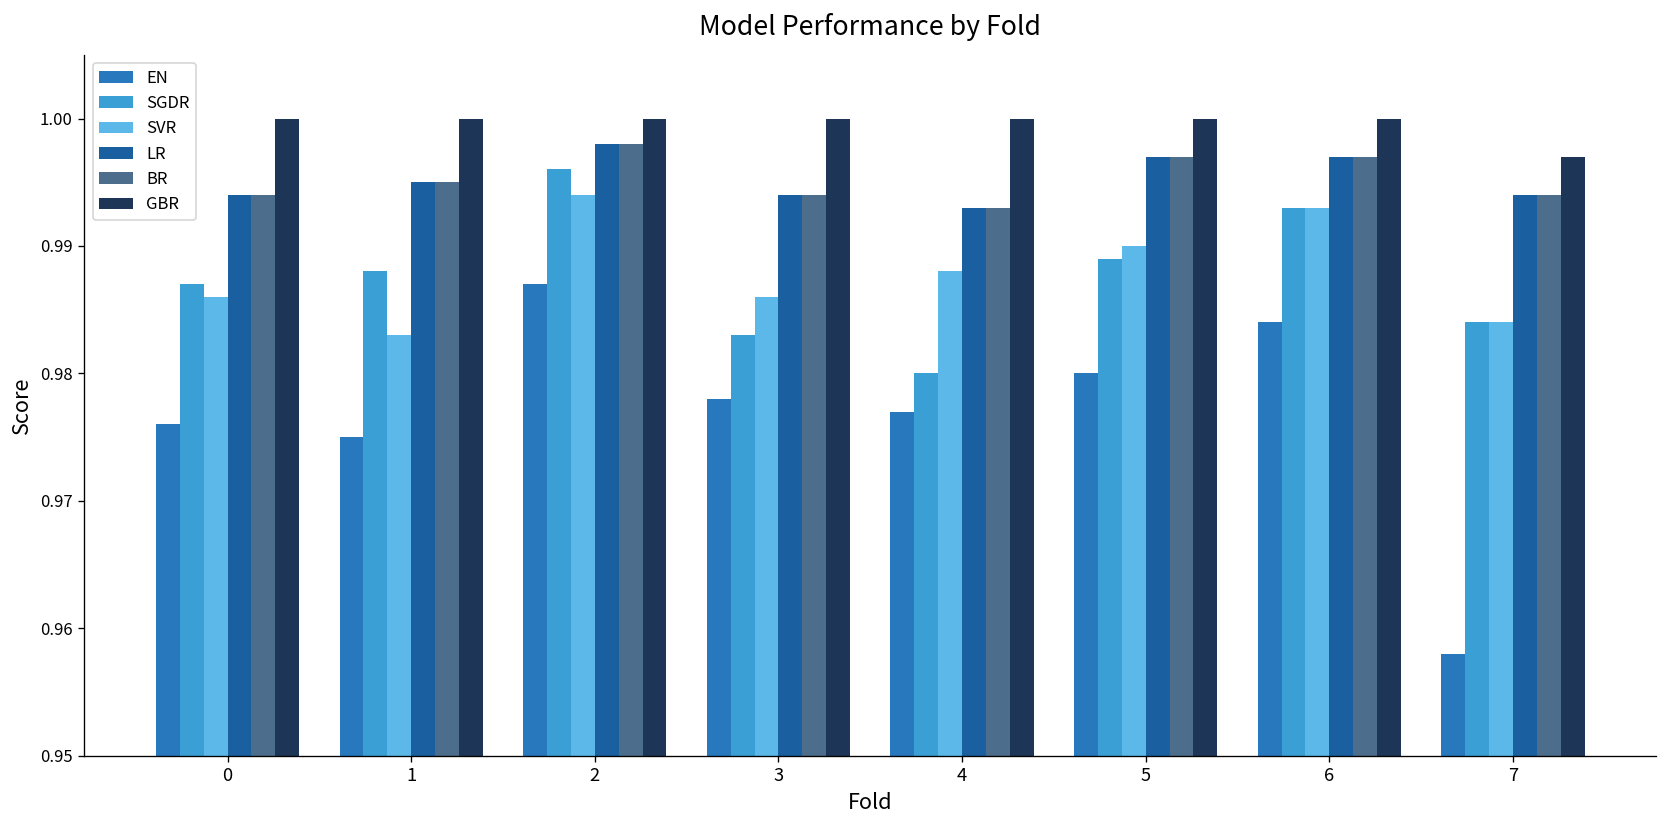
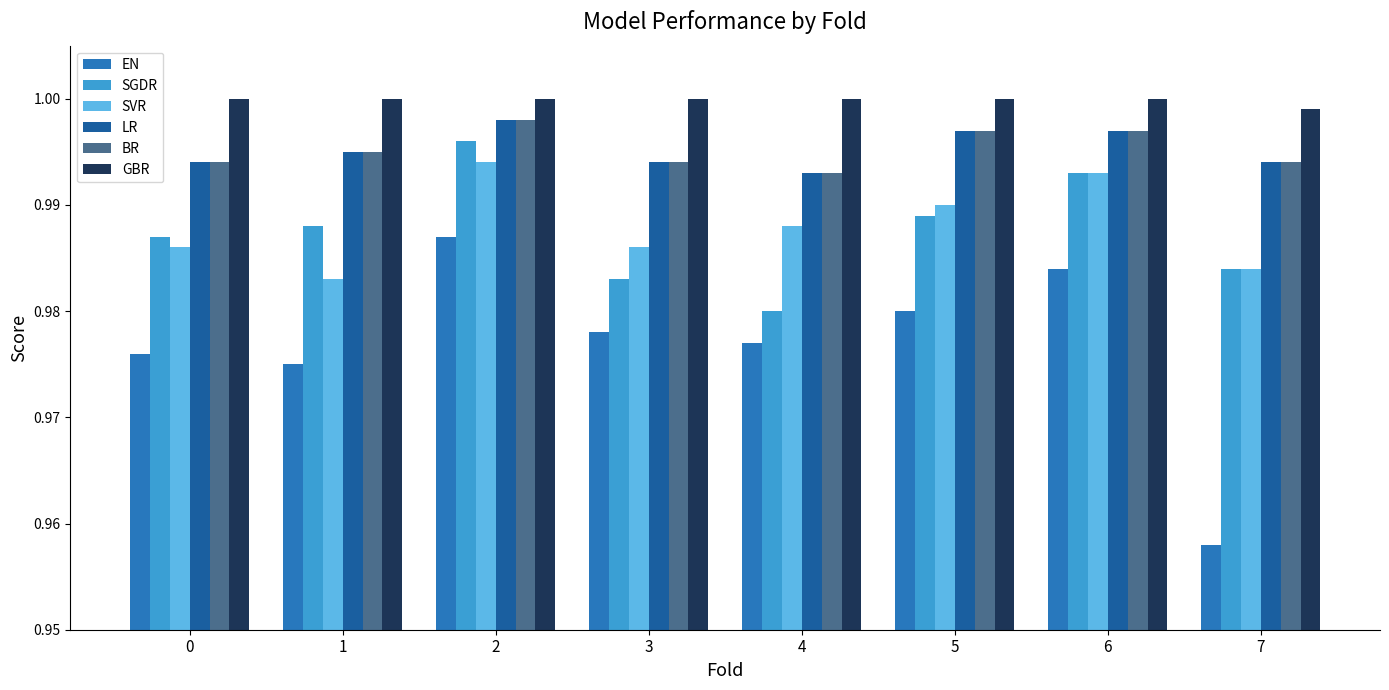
GBR, 7: 0.997 -> 0.999
